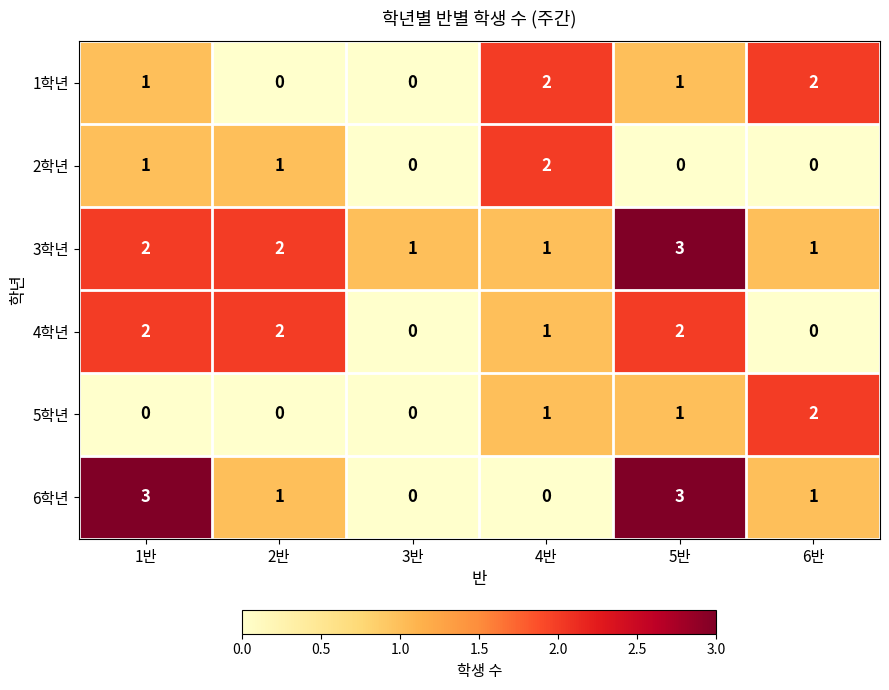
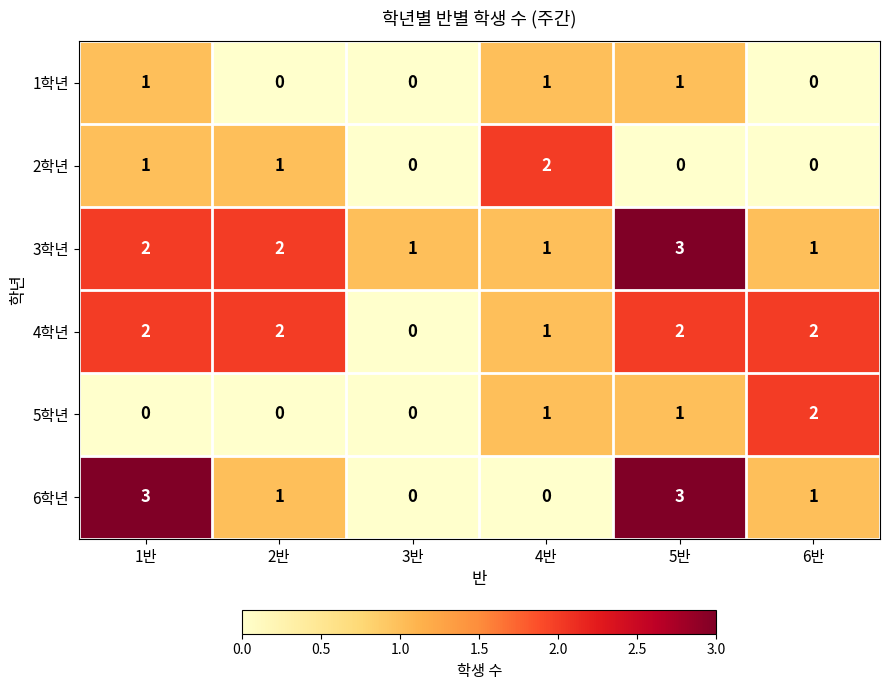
1학년, 4반: 2 -> 1
1학년, 6반: 2 -> 0
4학년, 6반: 0 -> 2
